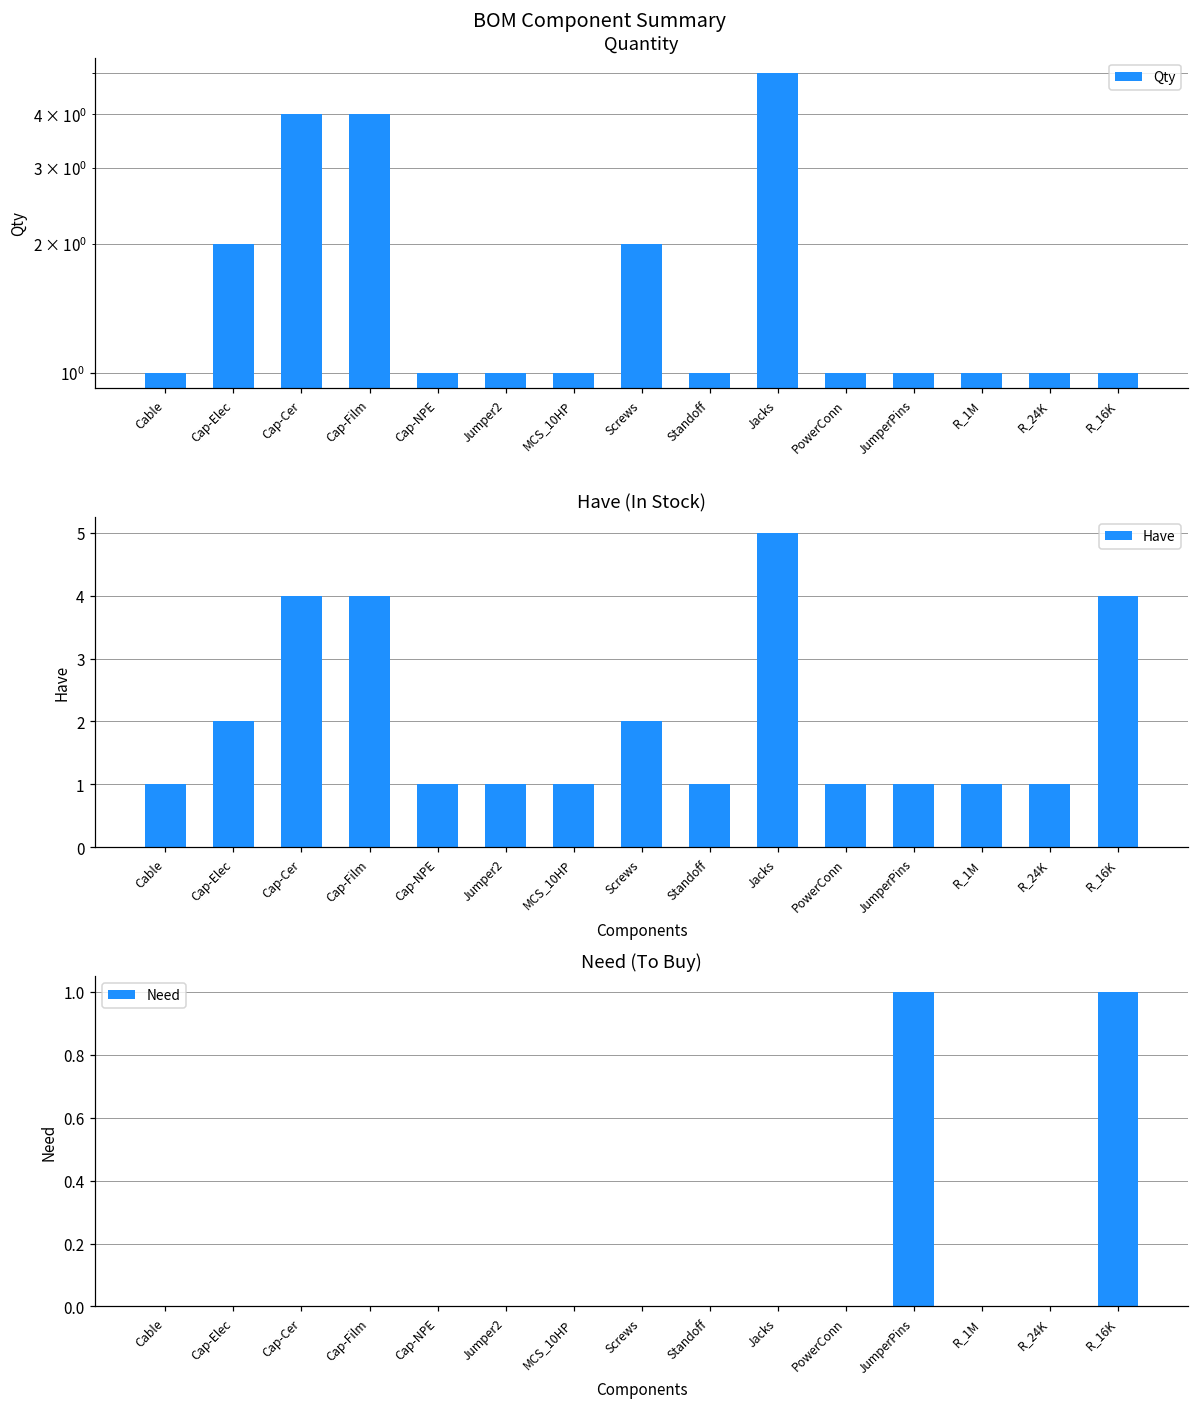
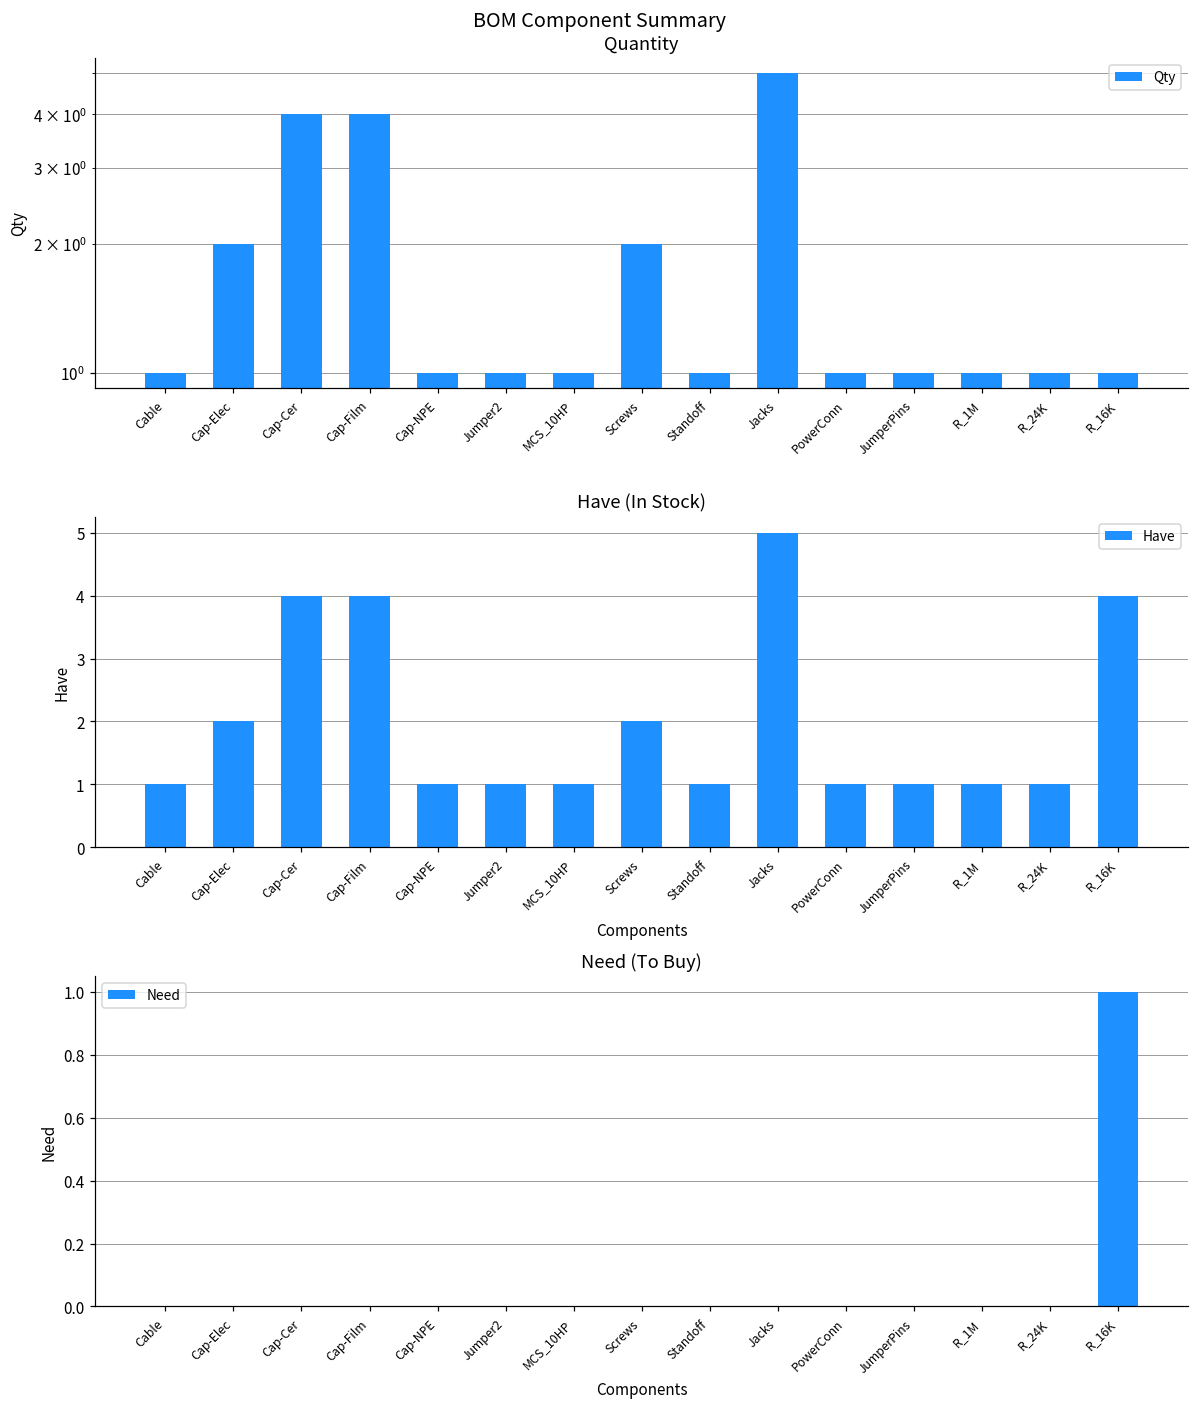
Need (To Buy), JumperPins: 1 -> 0
